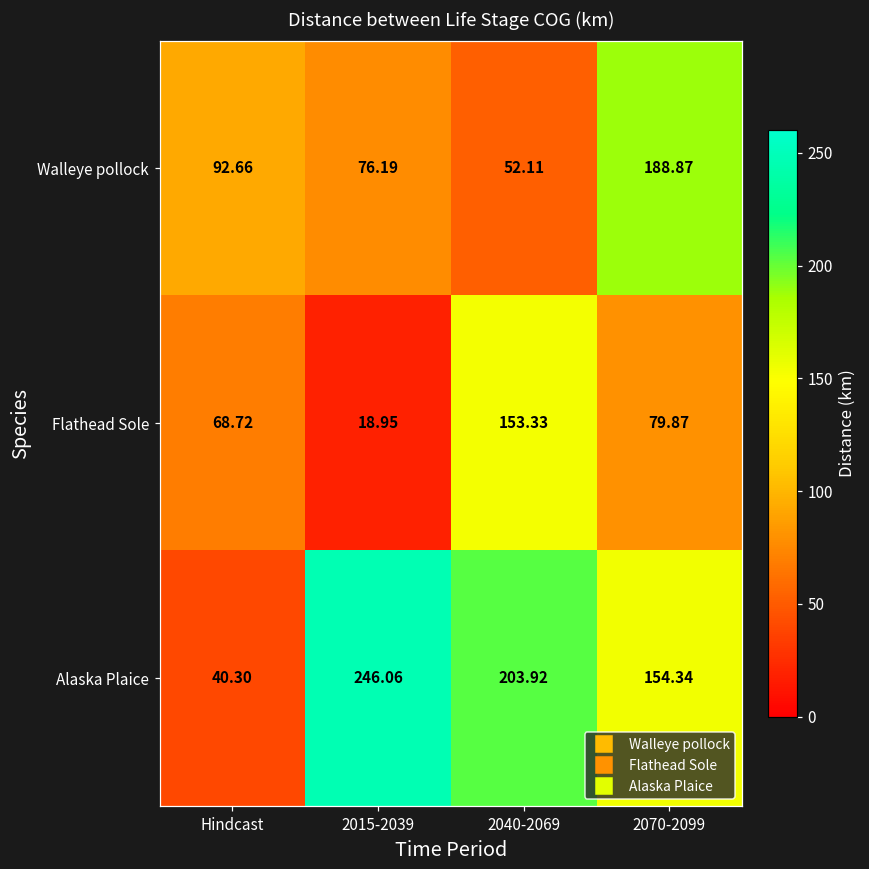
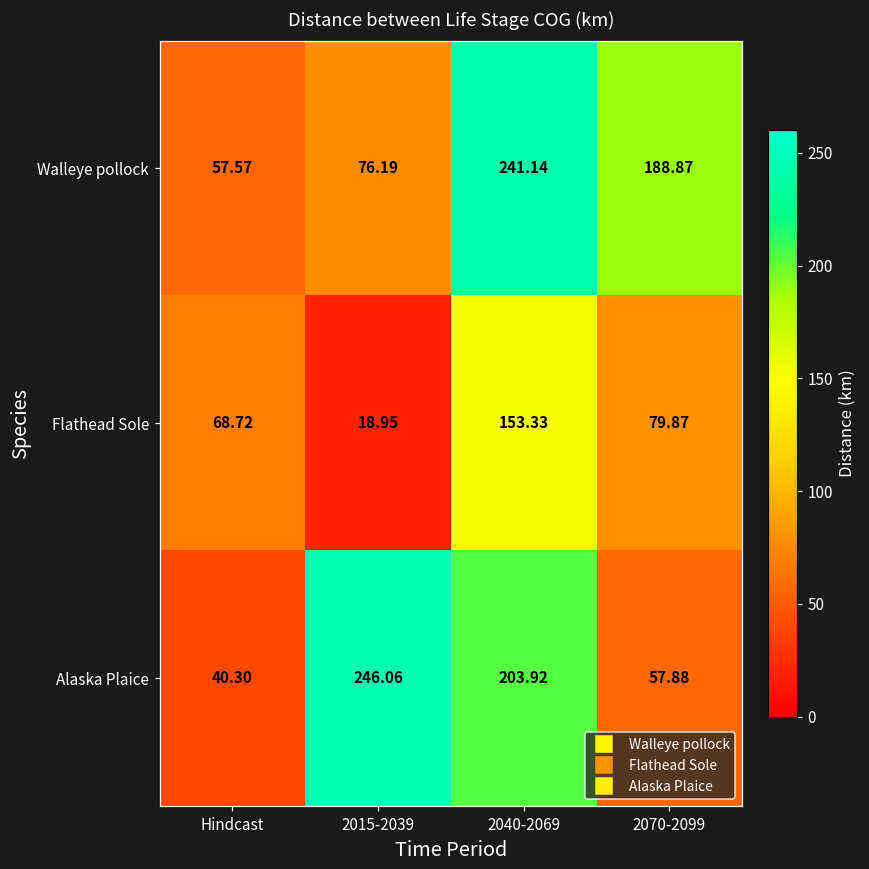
Walleye pollock, Hindcast: 92.66 -> 57.57
Walleye pollock, 2040-2069: 52.11 -> 241.14
Alaska Plaice, 2070-2099: 154.34 -> 57.88
